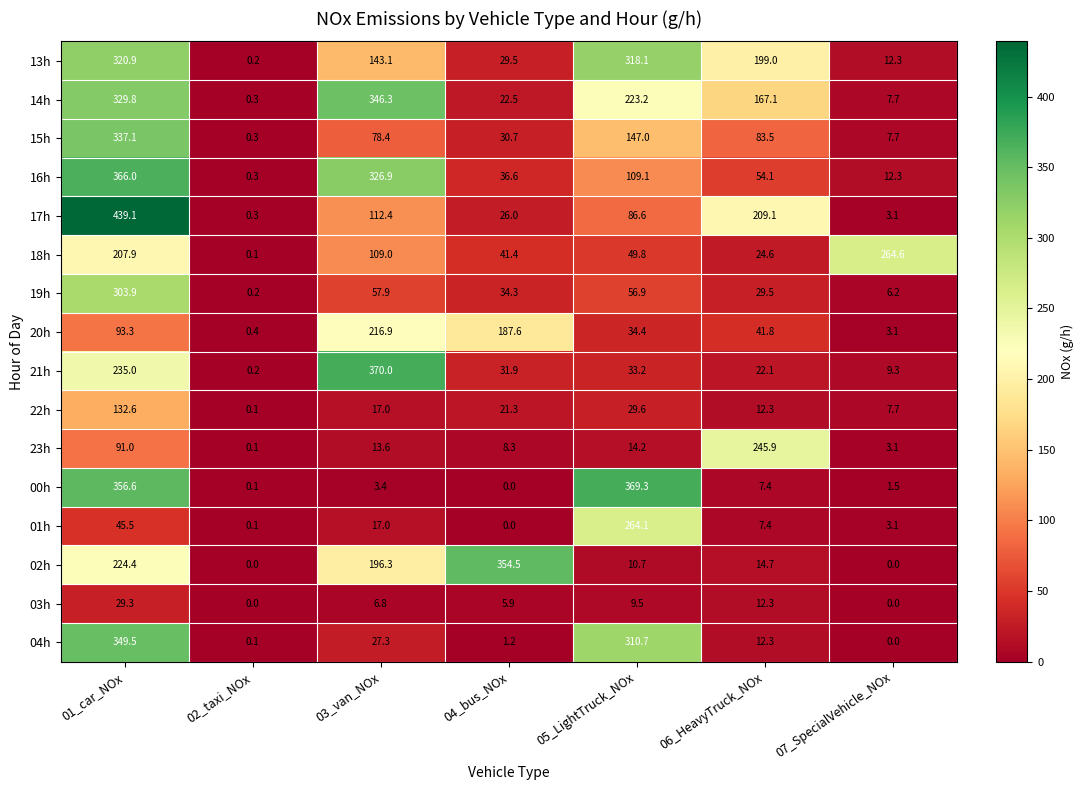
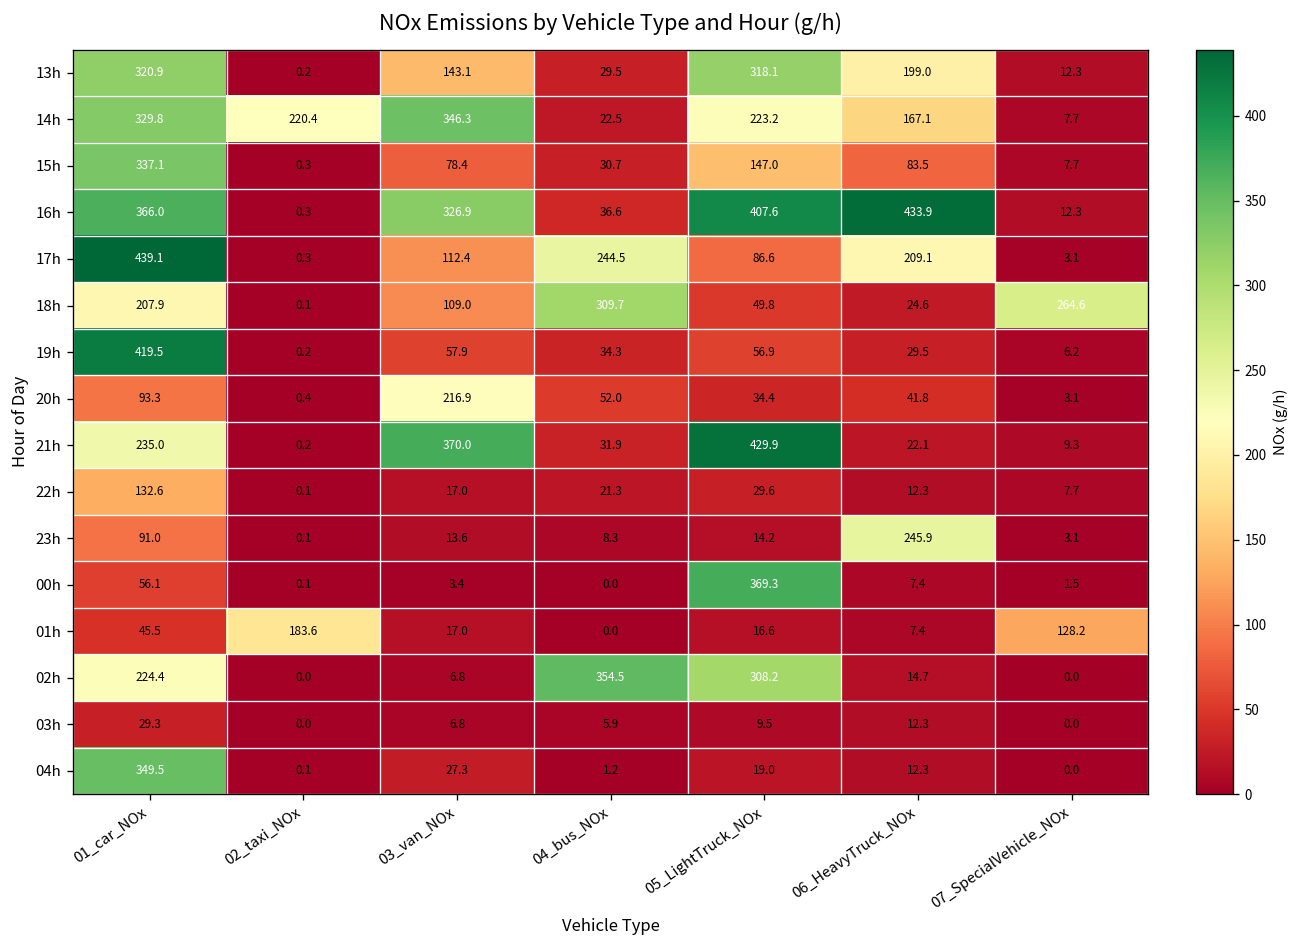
14h, 02_taxi_NOx: 0.3 -> 220.4
16h, 05_LightTruck_NOx: 109.1 -> 407.6
16h, 06_HeavyTruck_NOx: 54.1 -> 433.9
17h, 04_bus_NOx: 26.0 -> 244.5
18h, 04_bus_NOx: 41.4 -> 309.7
19h, 01_car_NOx: 303.9 -> 419.5
20h, 04_bus_NOx: 187.6 -> 52.0
21h, 05_LightTruck_NOx: 33.2 -> 429.9
00h, 01_car_NOx: 356.6 -> 56.1
01h, 02_taxi_NOx: 0.1 -> 183.6
01h, 05_LightTruck_NOx: 264.1 -> 16.6
01h, 07_SpecialVehicle_NOx: 3.1 -> 128.2
02h, 03_van_NOx: 196.3 -> 6.8
02h, 05_LightTruck_NOx: 10.7 -> 308.2
04h, 05_LightTruck_NOx: 310.7 -> 19.0
